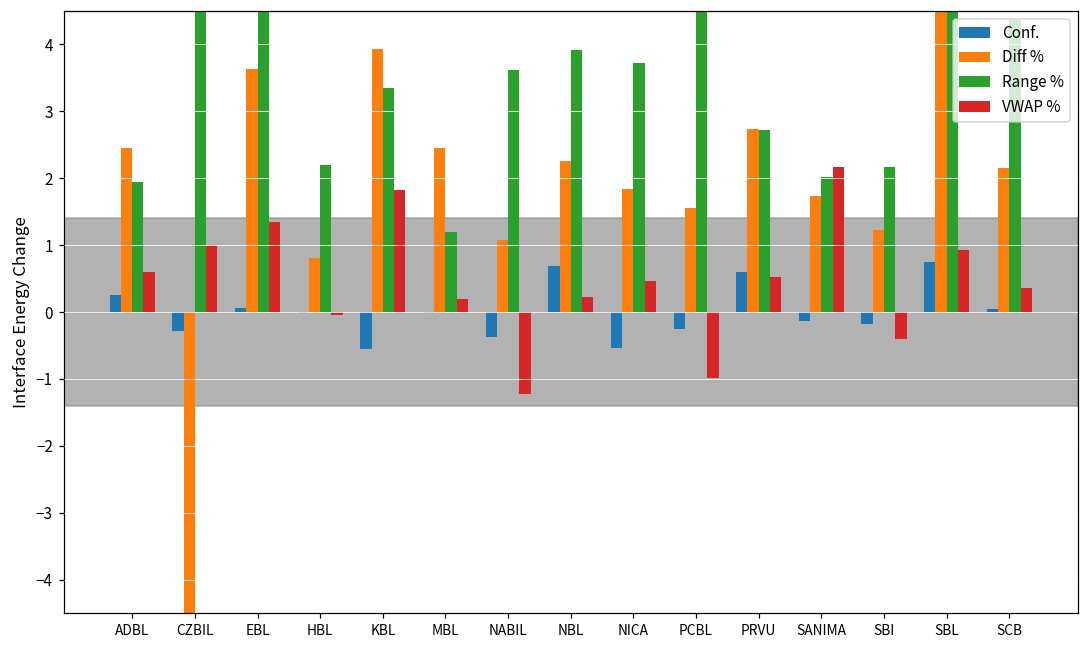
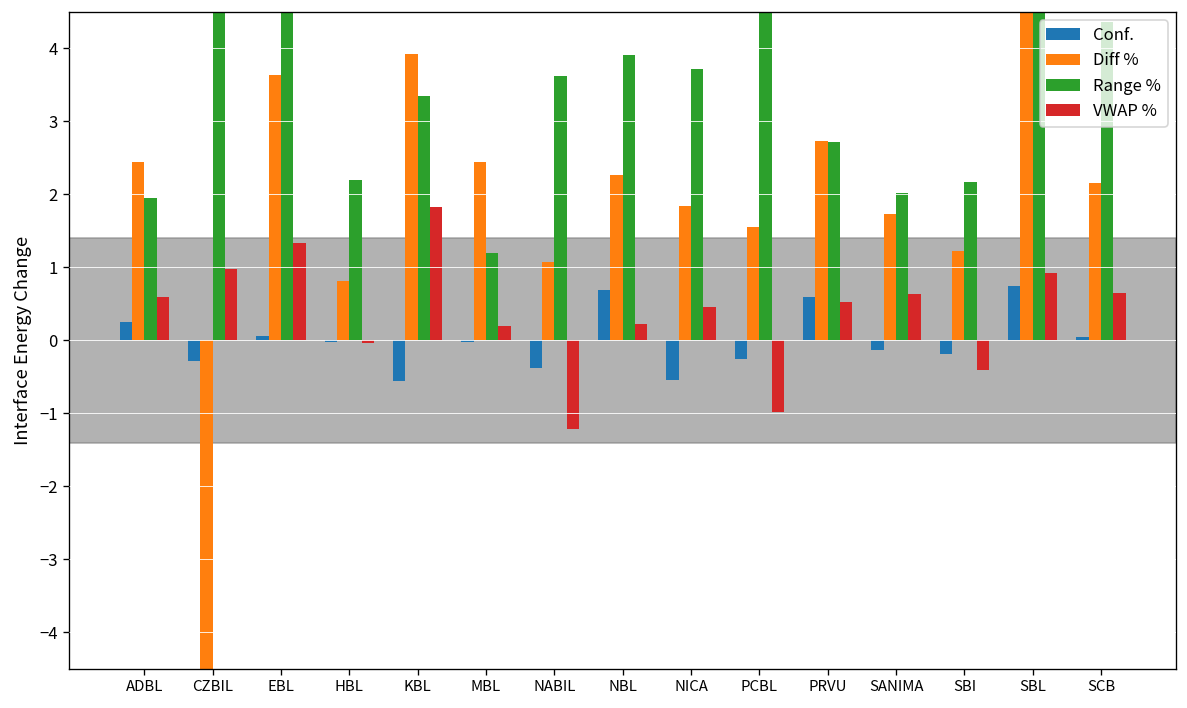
VWAP %, SANIMA: 2.2 -> 0.6
VWAP %, SCB: 0.4 -> 0.7
